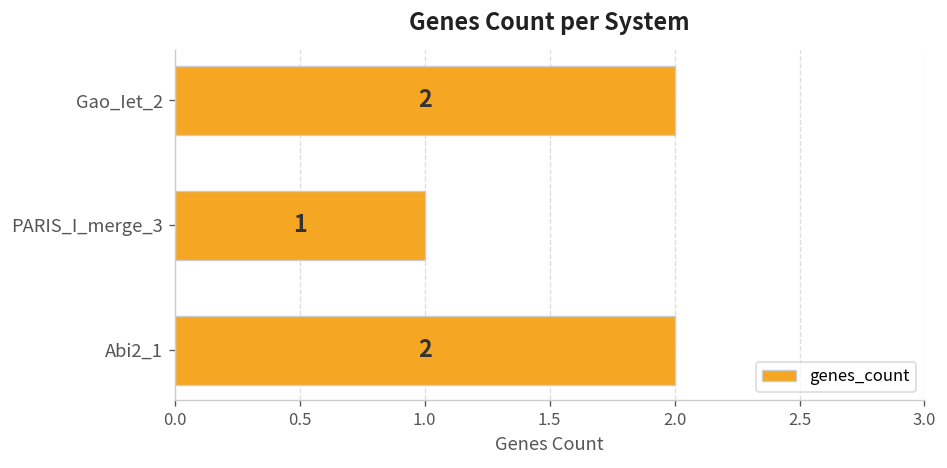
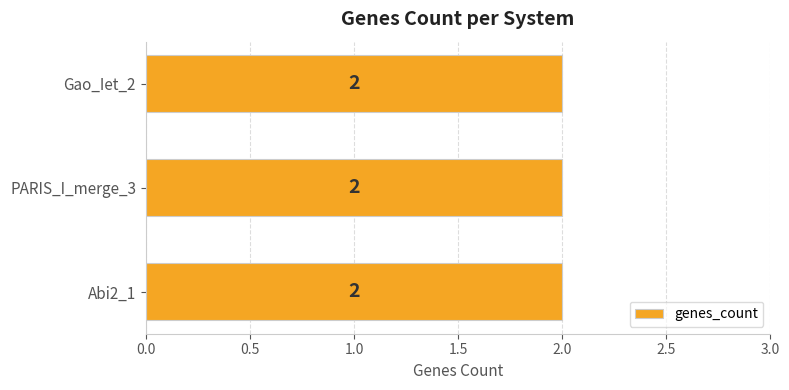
PARIS_I_merge_3: 1 -> 2
